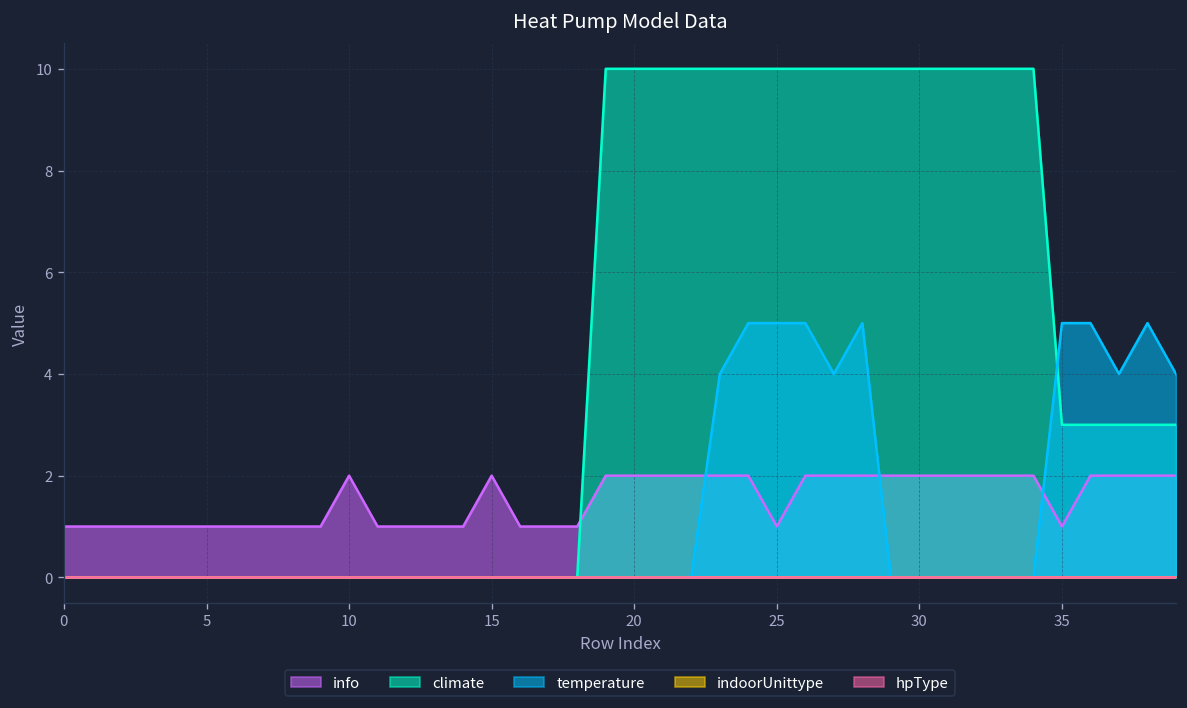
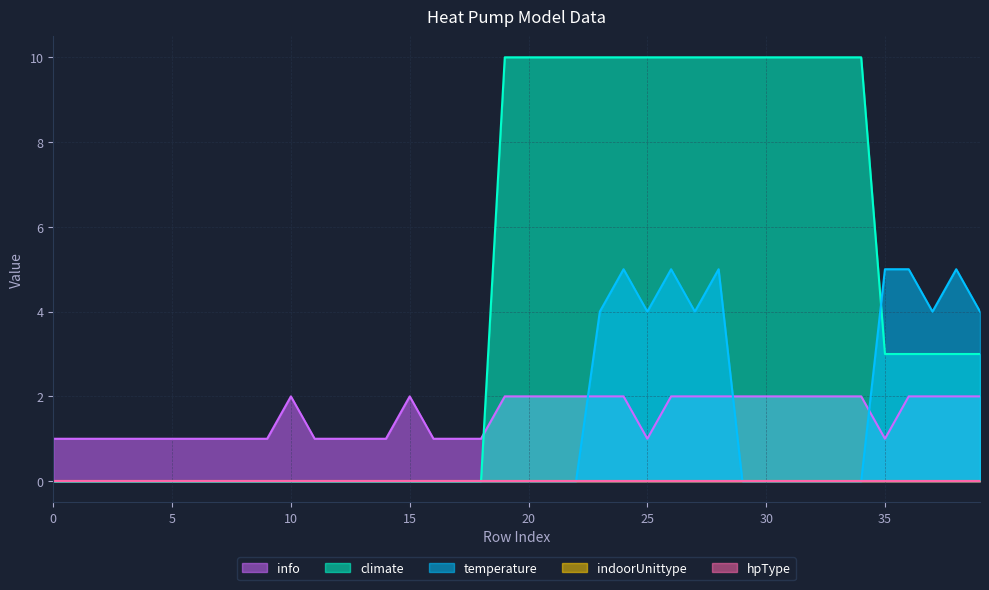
temperature, 25: 5 -> 4
